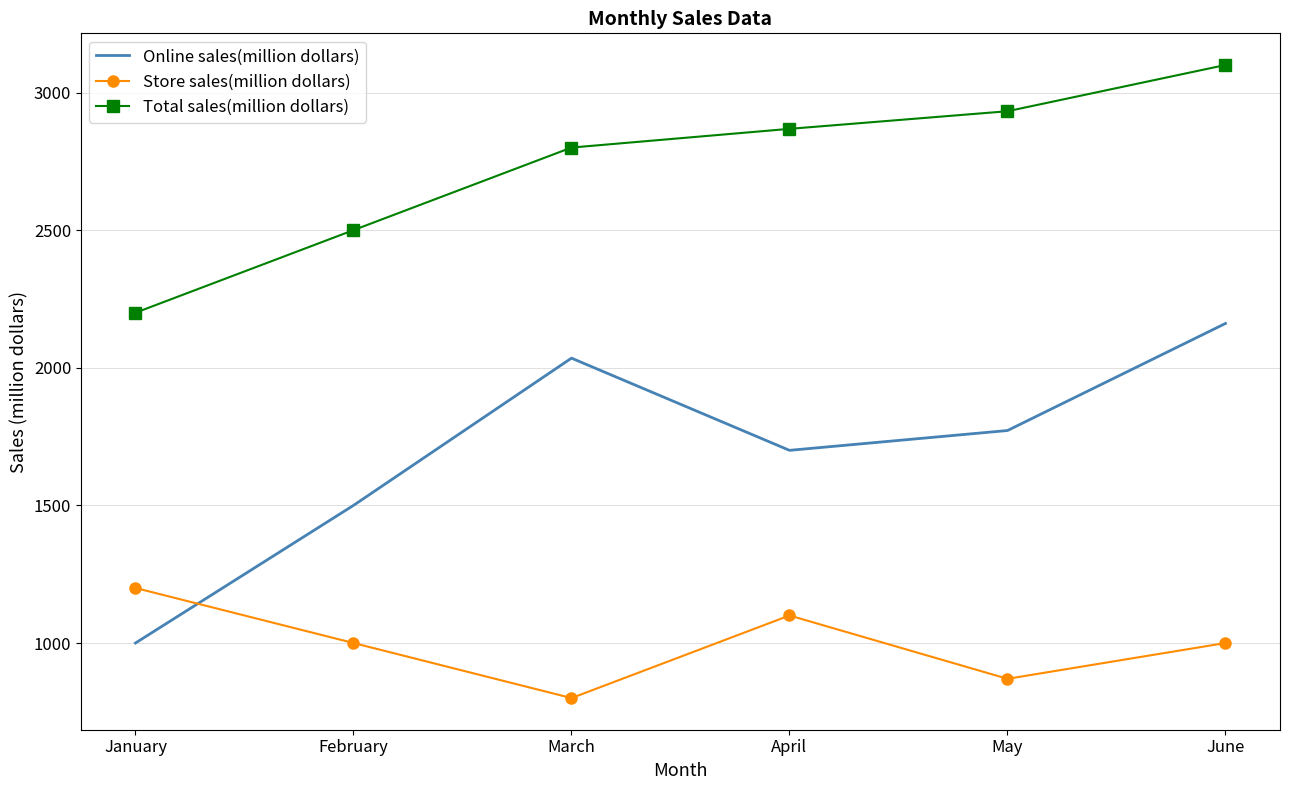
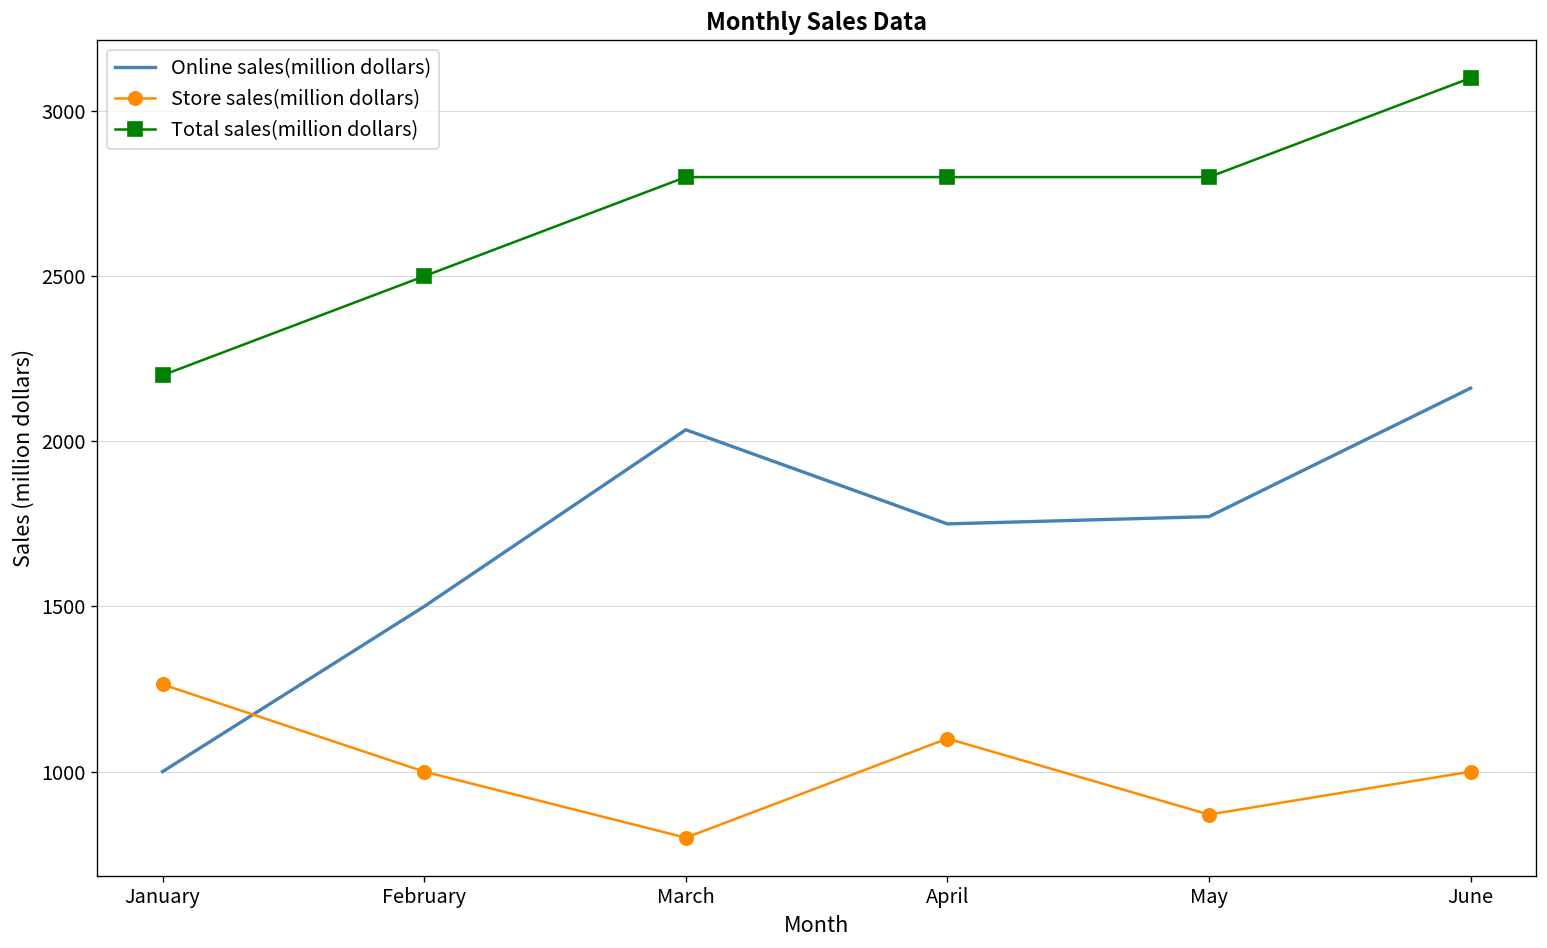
Store sales(million dollars), January: 1200 -> 1260
Online sales(million dollars), April: 1700 -> 1750
Total sales(million dollars), April: 2870 -> 2800
Total sales(million dollars), May: 2930 -> 2800
